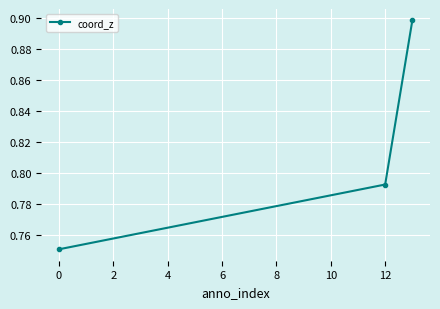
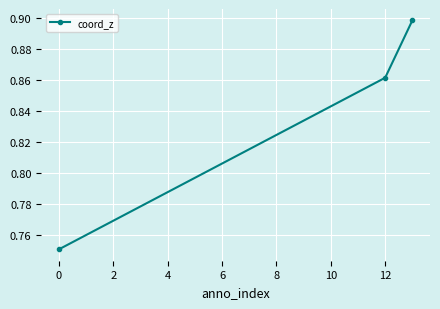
12: 0.793 -> 0.862
